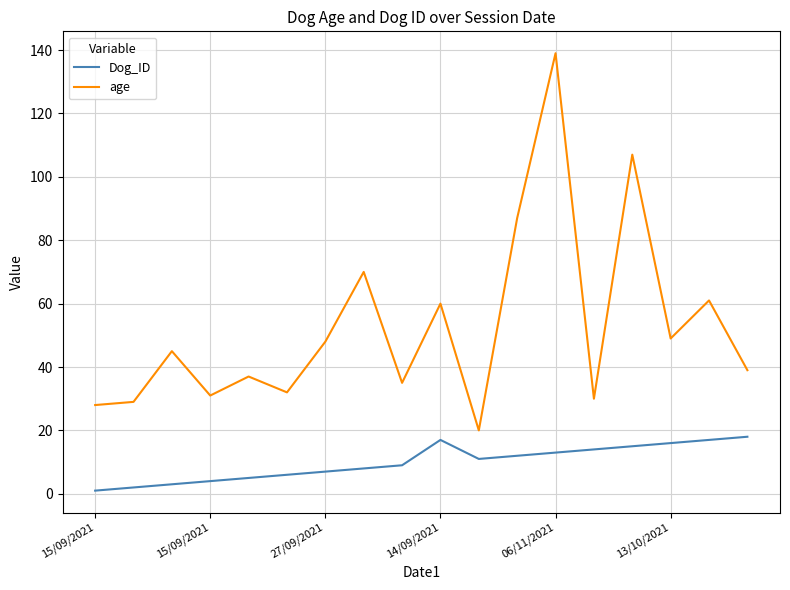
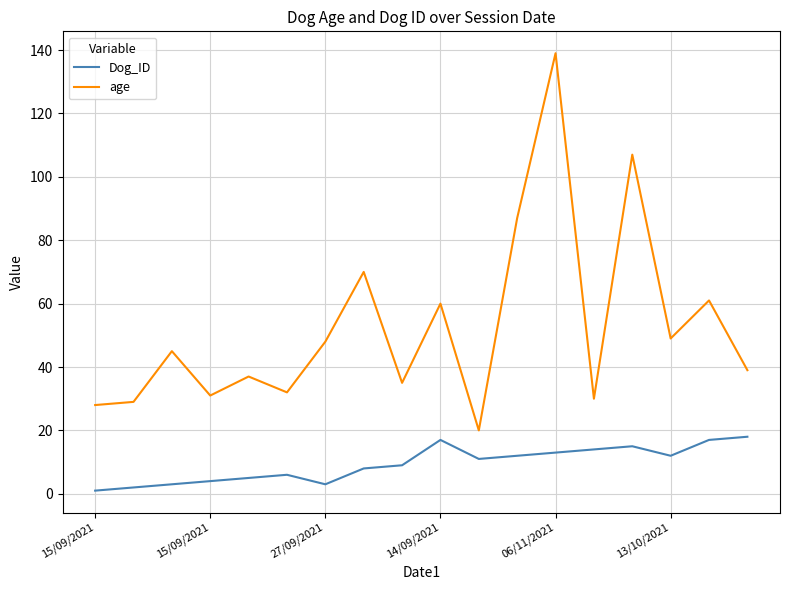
Dog_ID, 27/09/2021: 7 -> 3
Dog_ID, 13/10/2021: 16 -> 12
